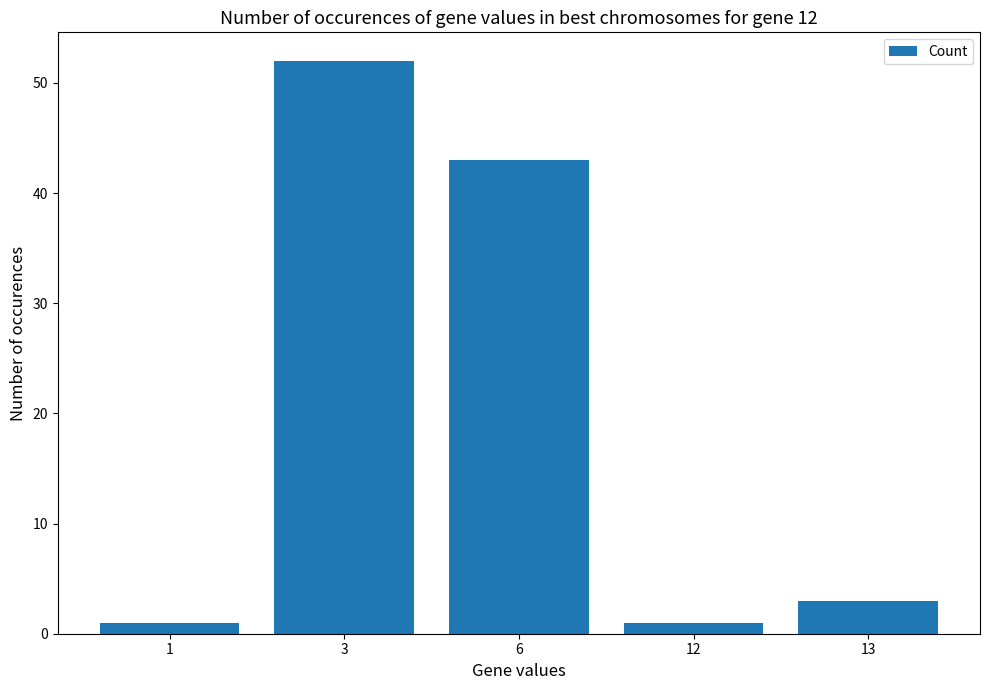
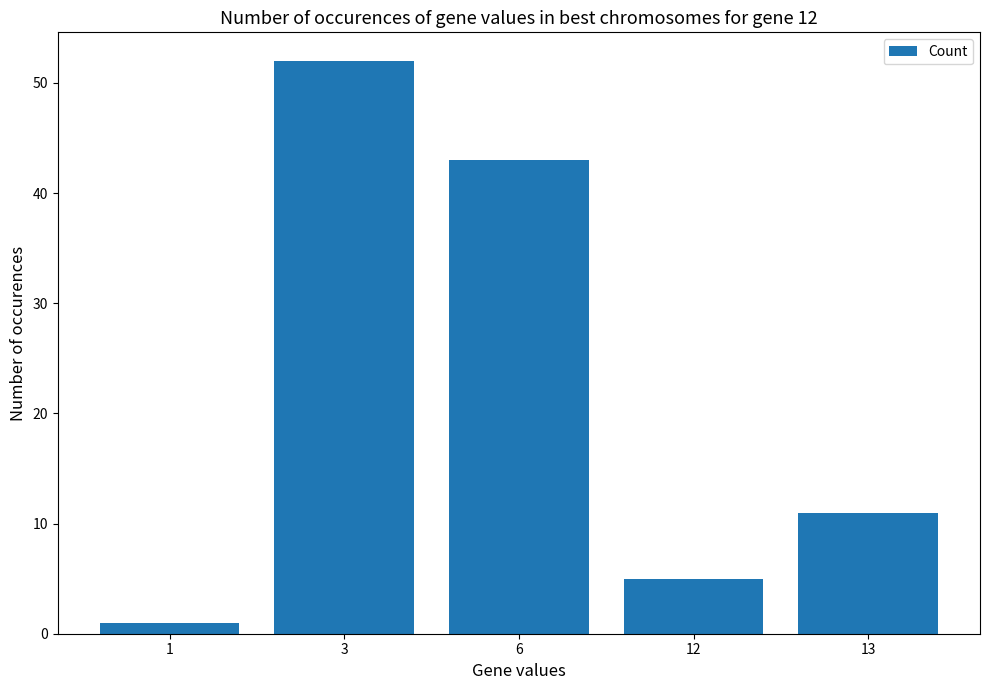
12: 1 -> 5
13: 3 -> 11
